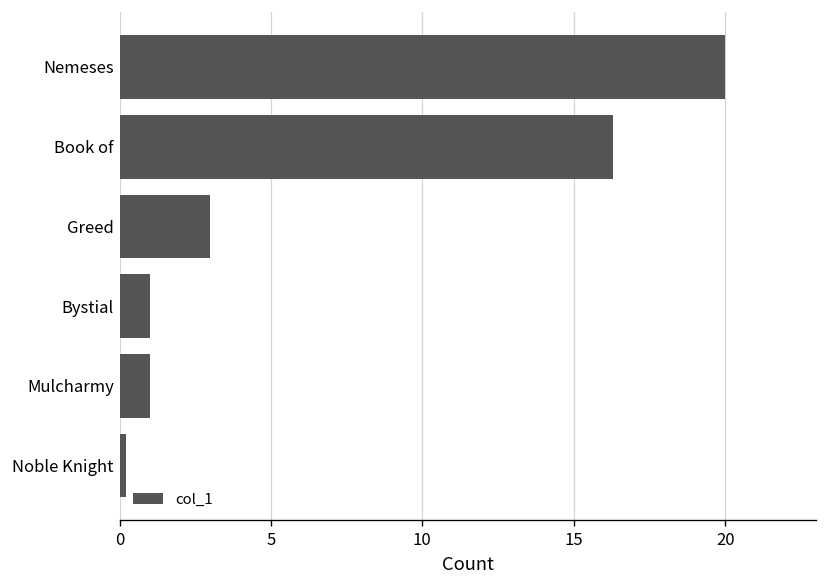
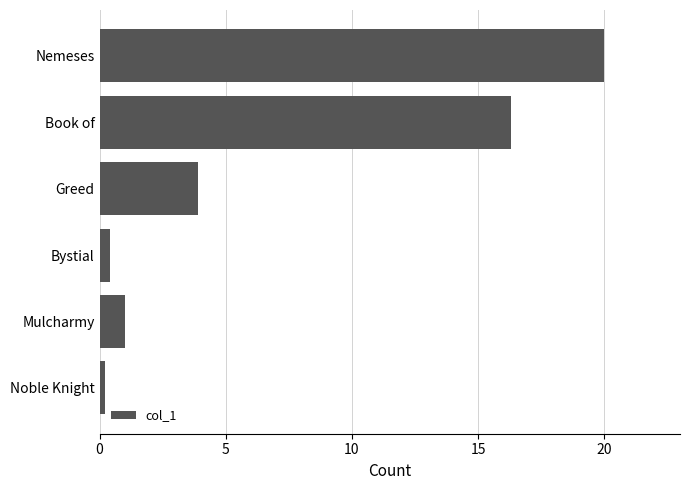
Greed: 3.0 -> 3.9
Bystial: 1.0 -> 0.4
